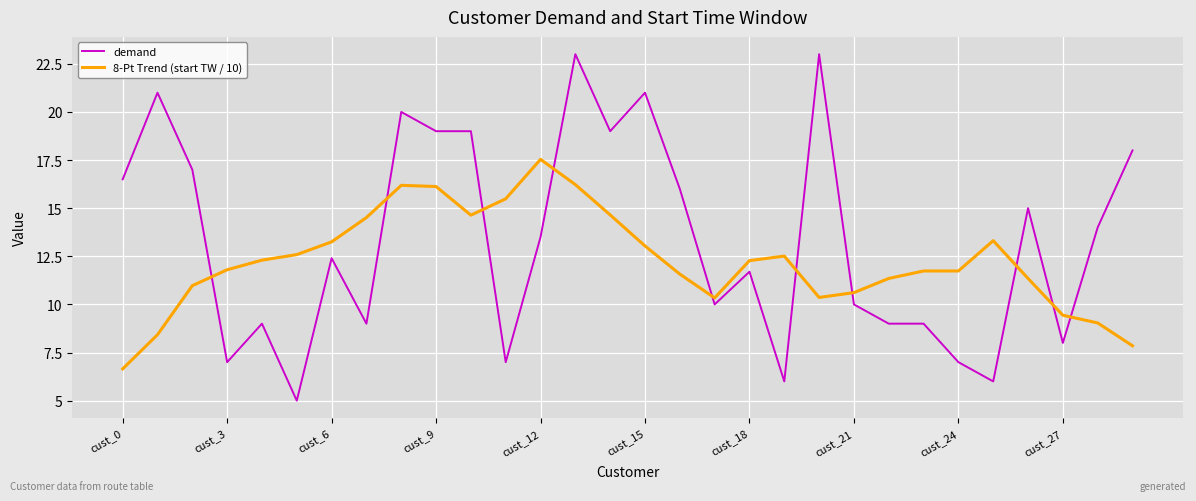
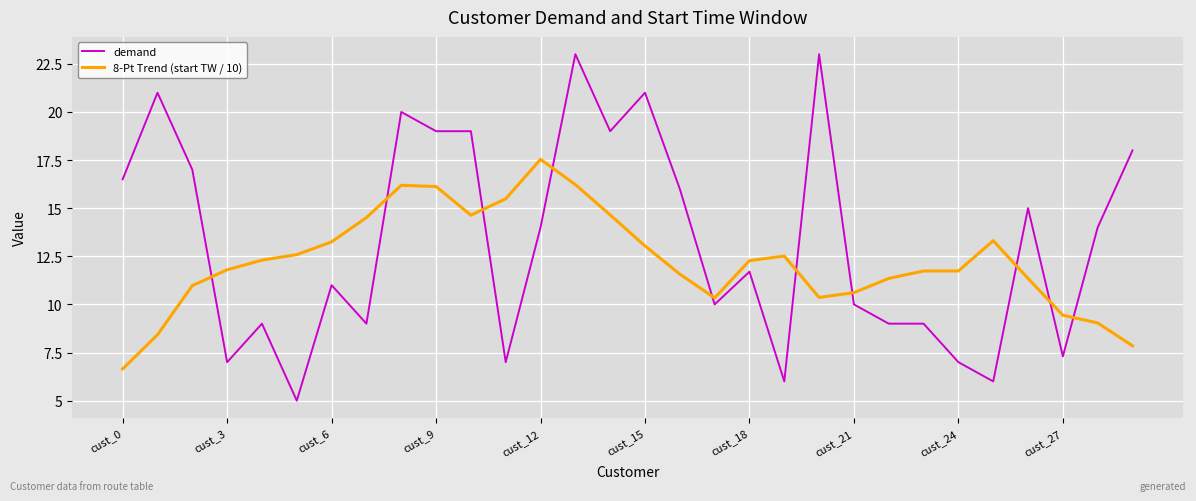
demand, cust_6: 12.4 -> 11.0
demand, cust_12: 13.5 -> 14.0
demand, cust_27: 8.0 -> 7.3
